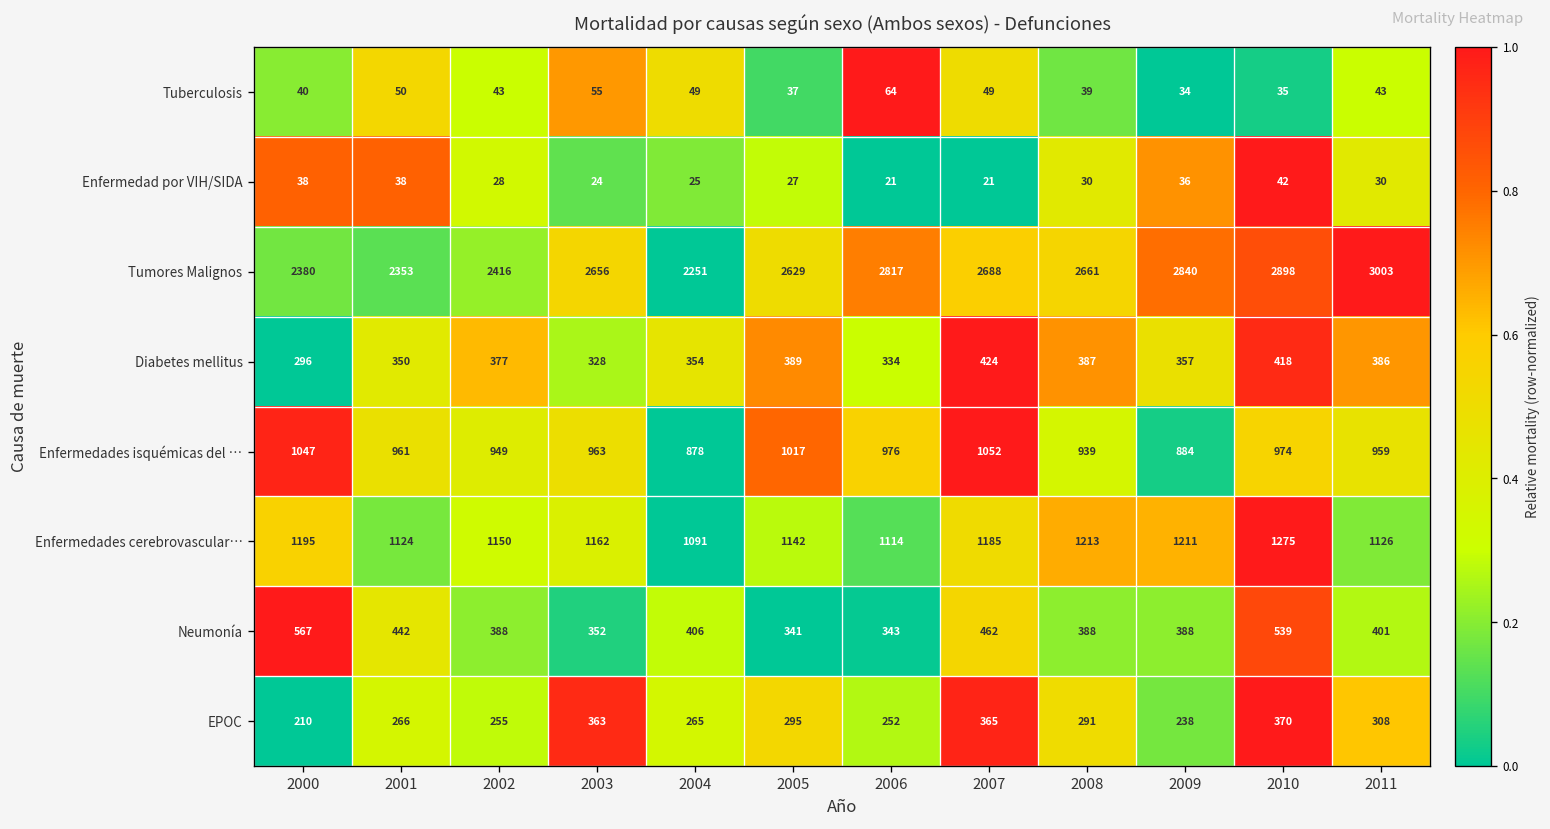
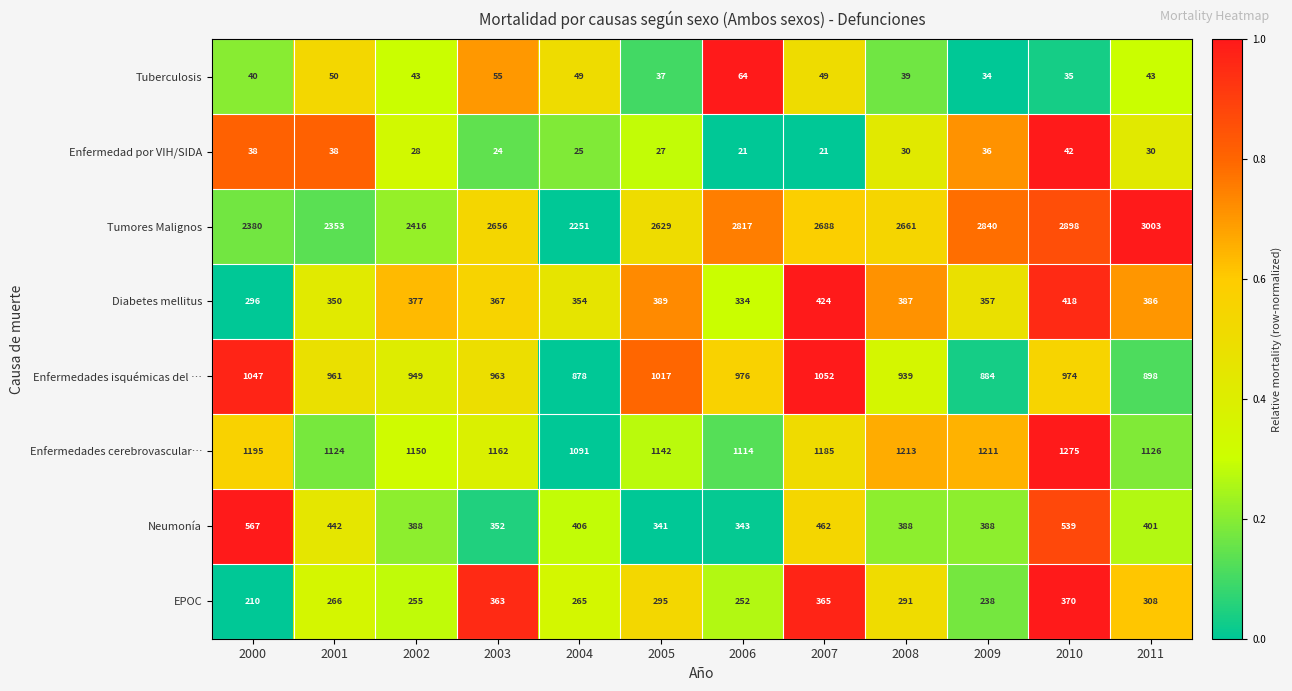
Diabetes mellitus, 2003: 328 -> 367
Enfermedades isquémicas del …, 2011: 959 -> 898
